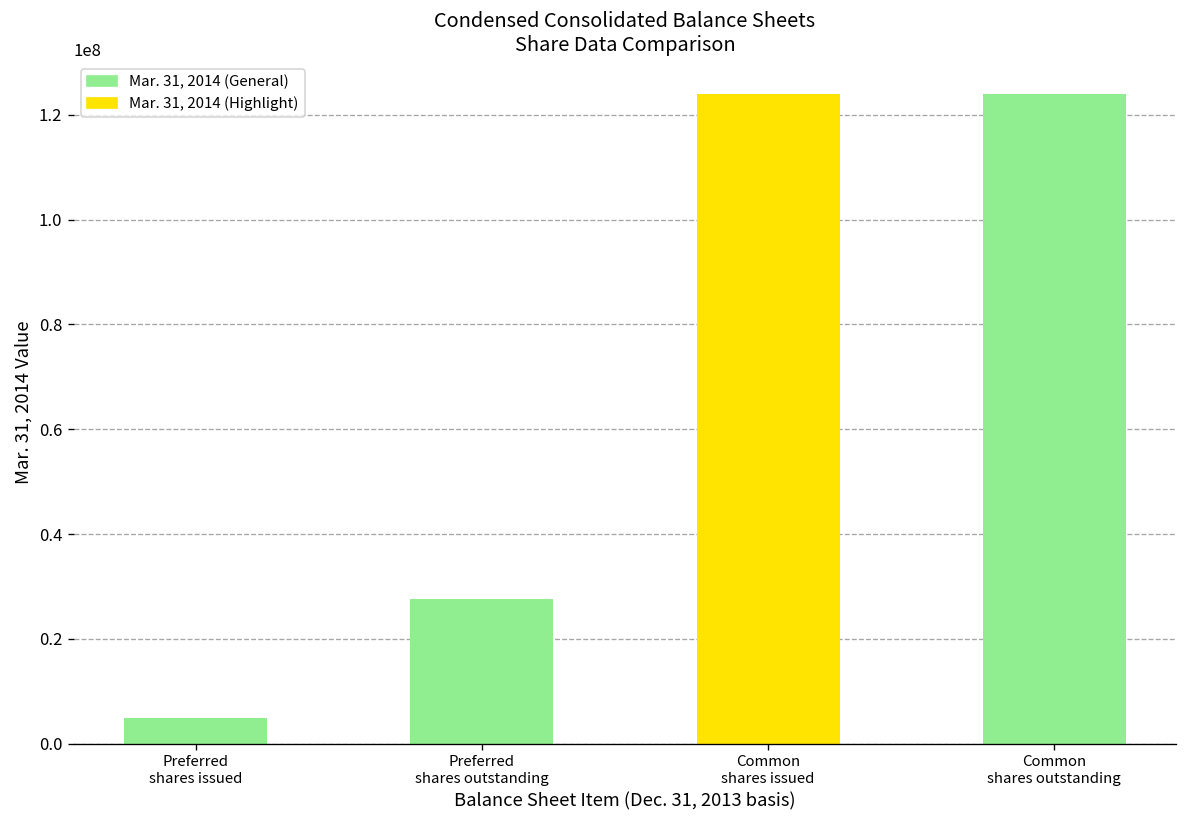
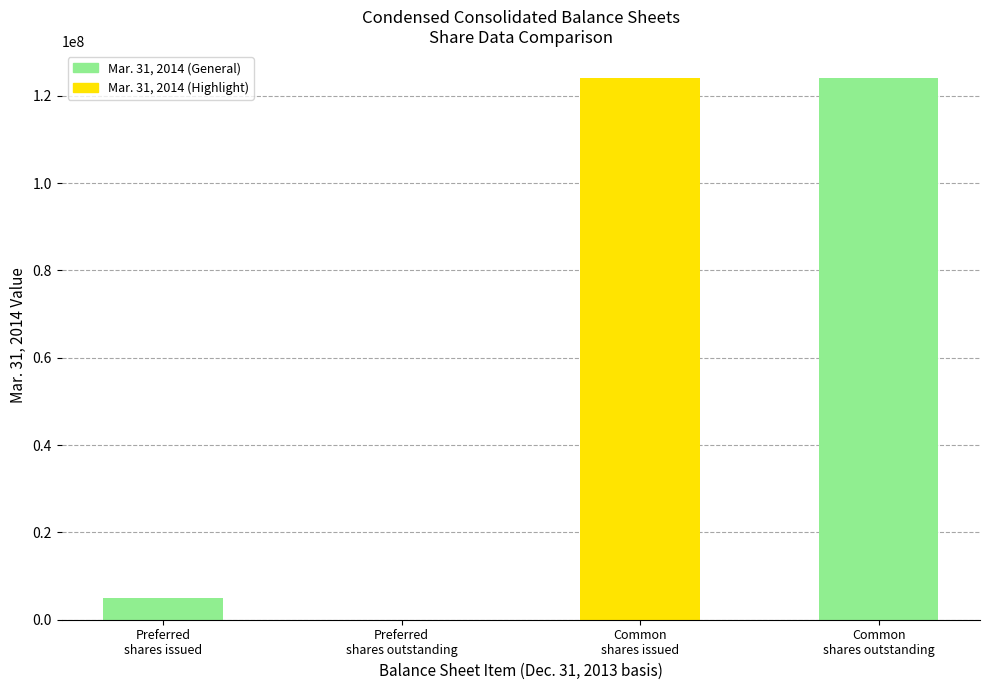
Preferred shares outstanding: 28000000 -> 0
